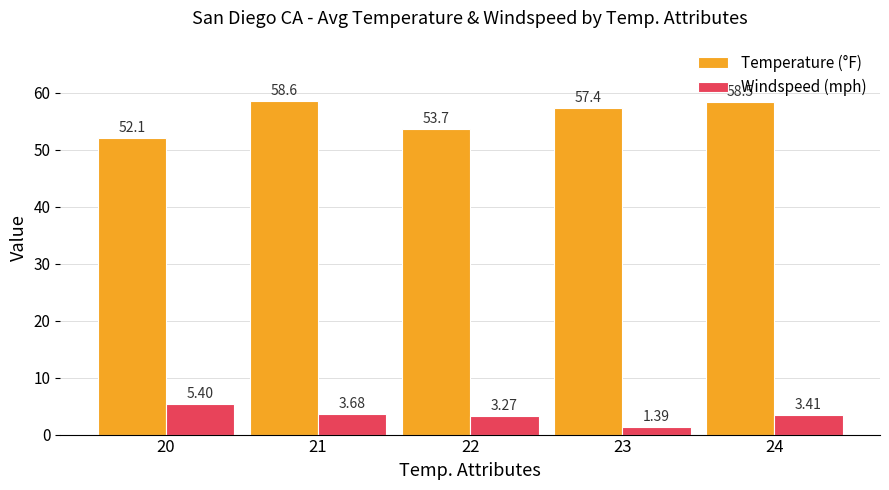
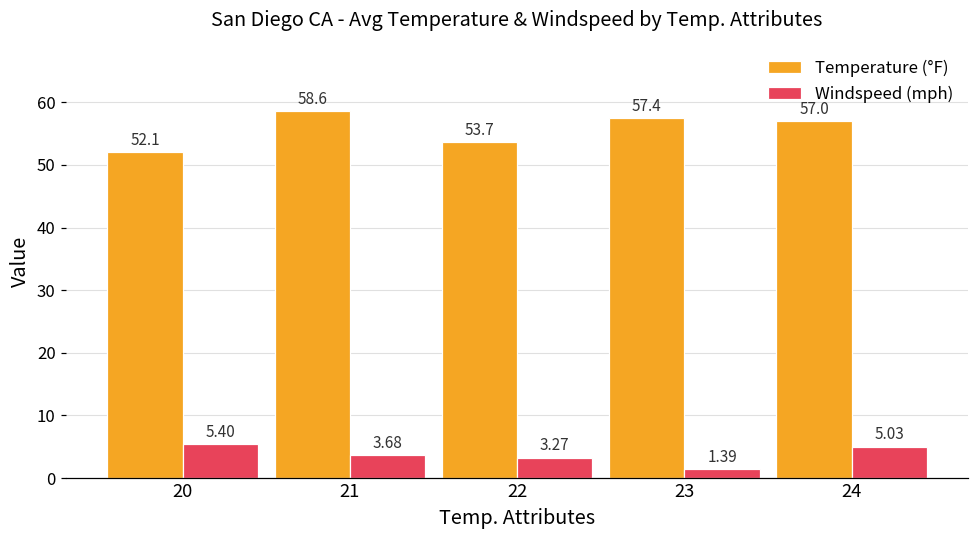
Temperature (°F), 24: 58.5 -> 57.0
Windspeed (mph), 24: 3.41 -> 5.03
